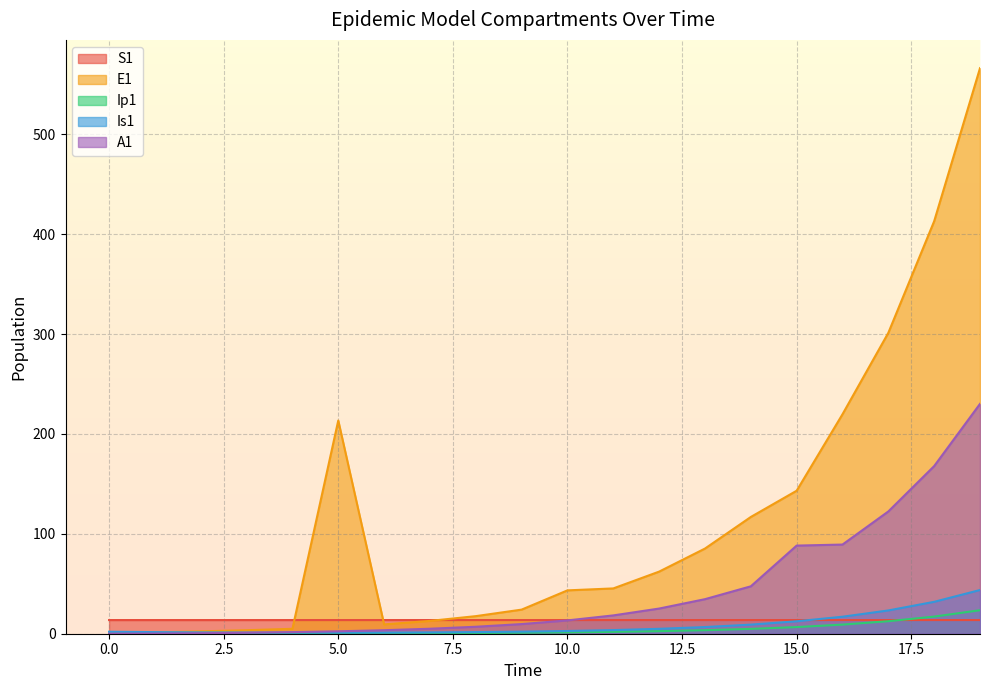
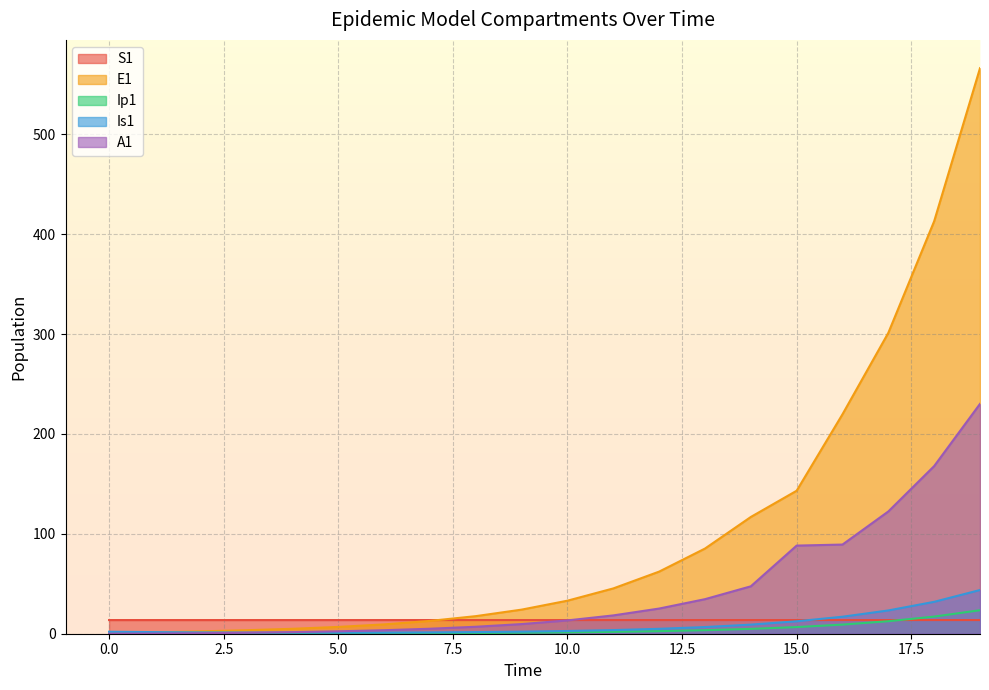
E1, 5.0: 210 -> 10
E1, 10.0: 40 -> 30
